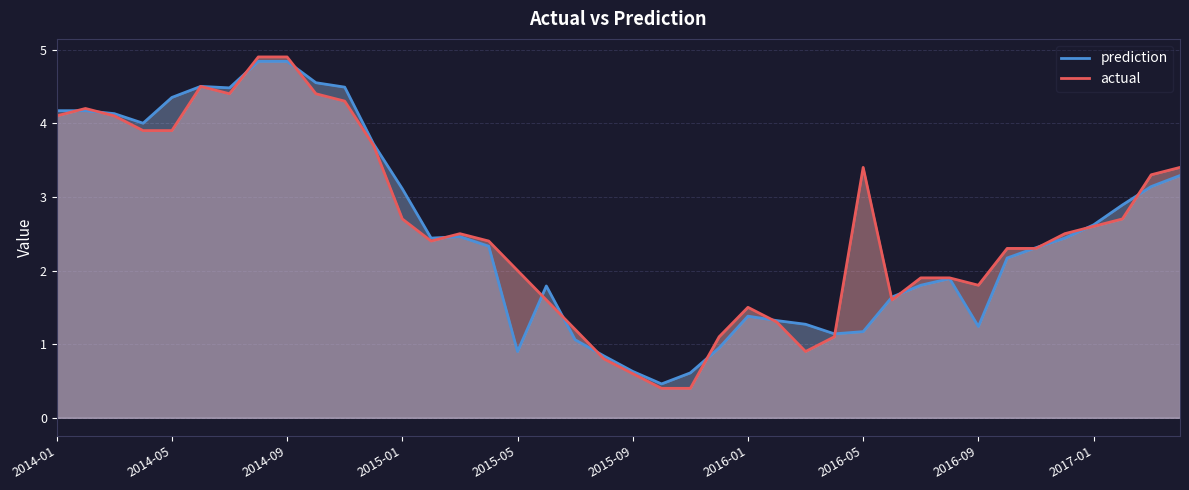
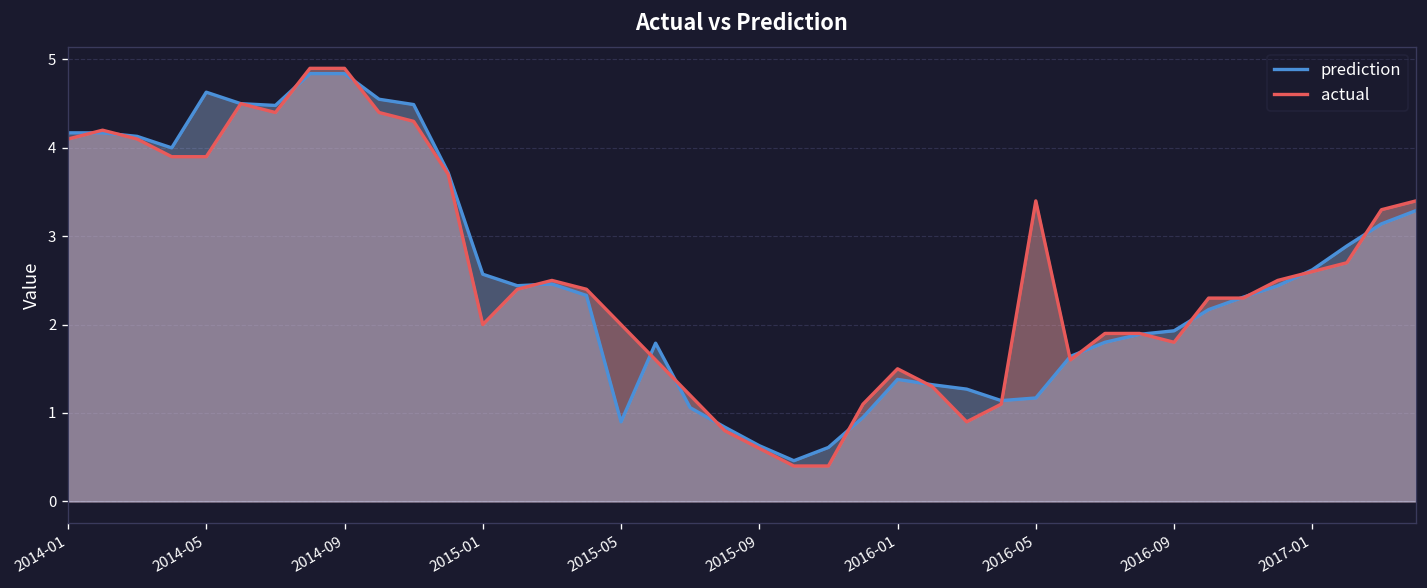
prediction, 2014-05: 4.4 -> 4.6
prediction, 2015-01: 3.1 -> 2.6
actual, 2015-01: 2.7 -> 2.0
prediction, 2016-09: 1.2 -> 1.9
